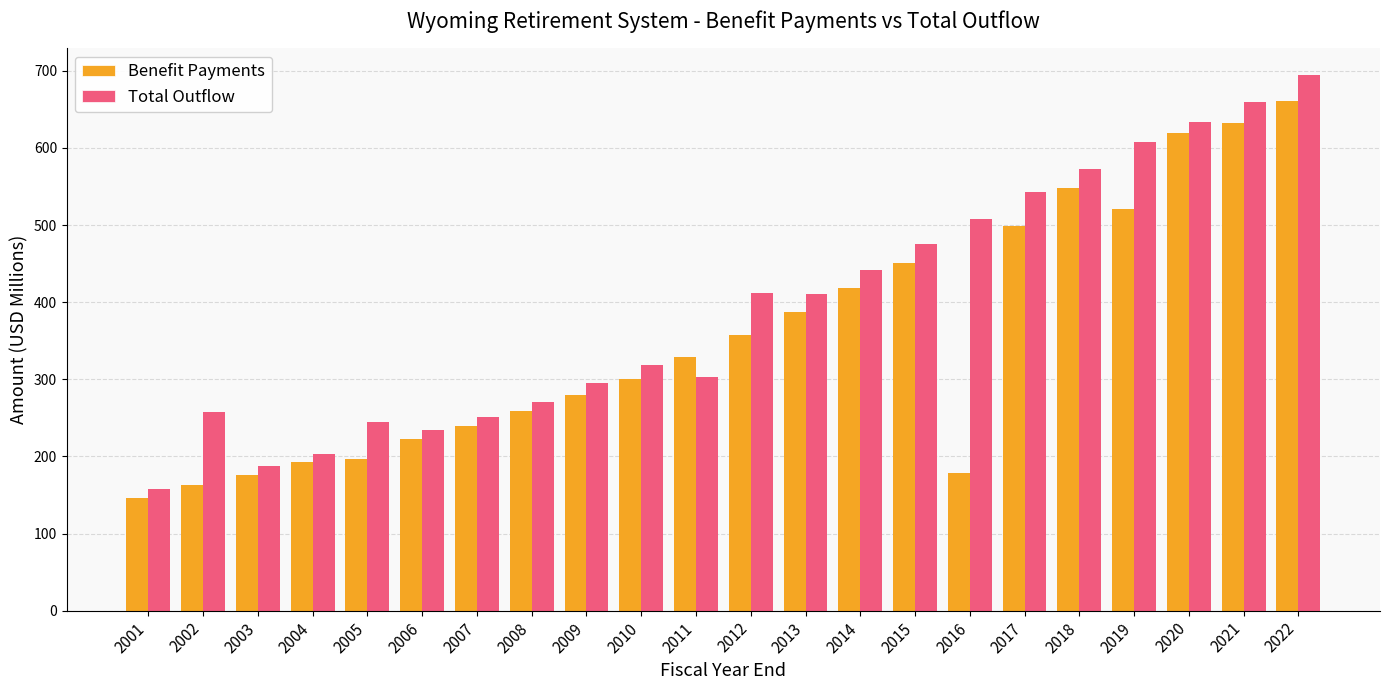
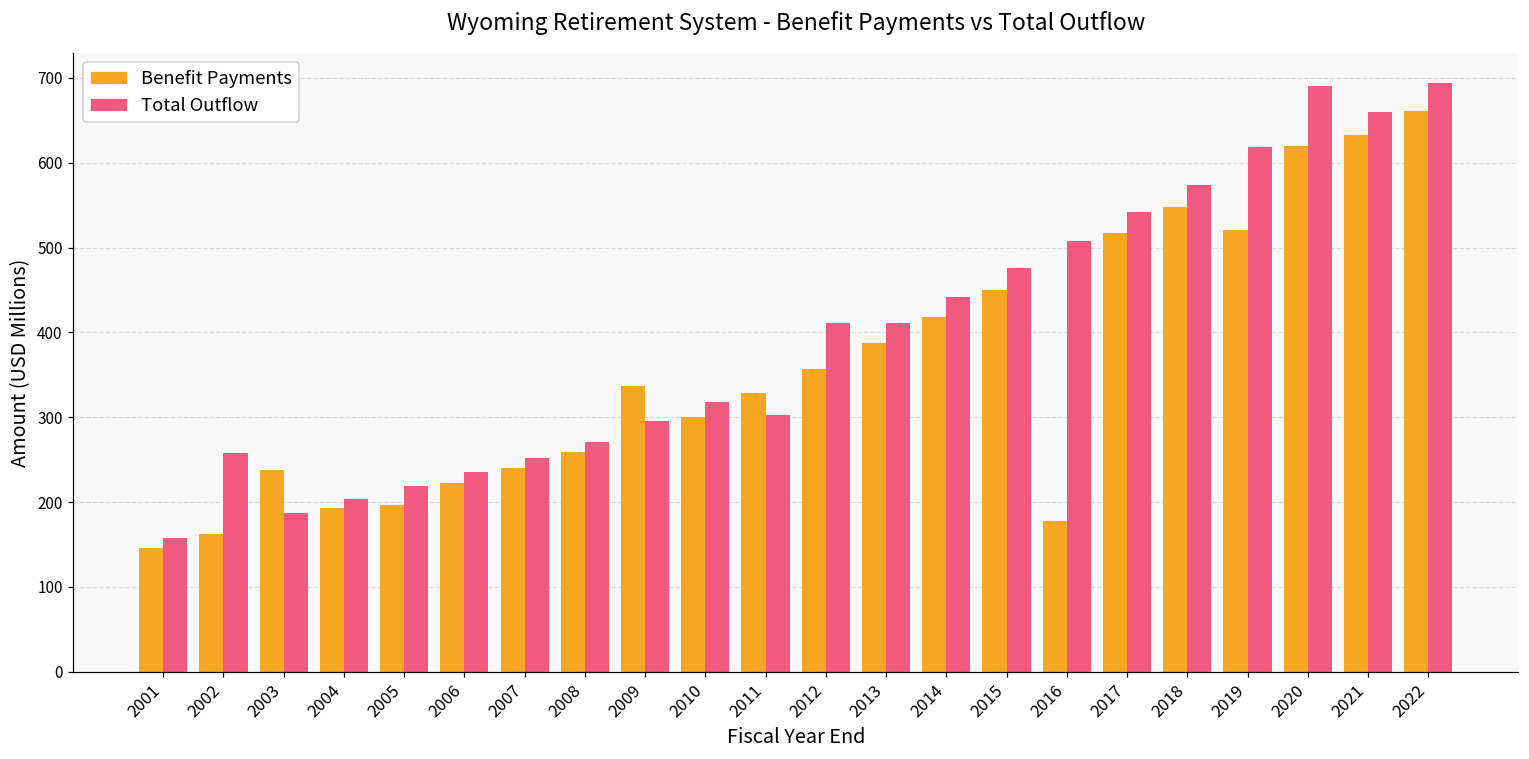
Benefit Payments, 2003: 180 -> 240
Total Outflow, 2005: 240 -> 220
Benefit Payments, 2009: 280 -> 340
Benefit Payments, 2017: 500 -> 520
Total Outflow, 2019: 610 -> 620
Total Outflow, 2020: 630 -> 690
